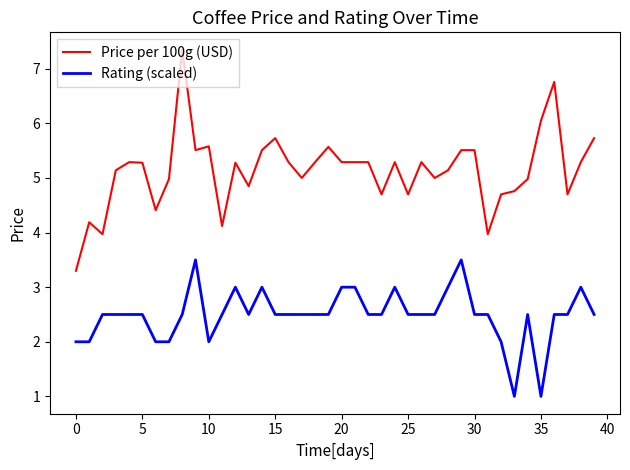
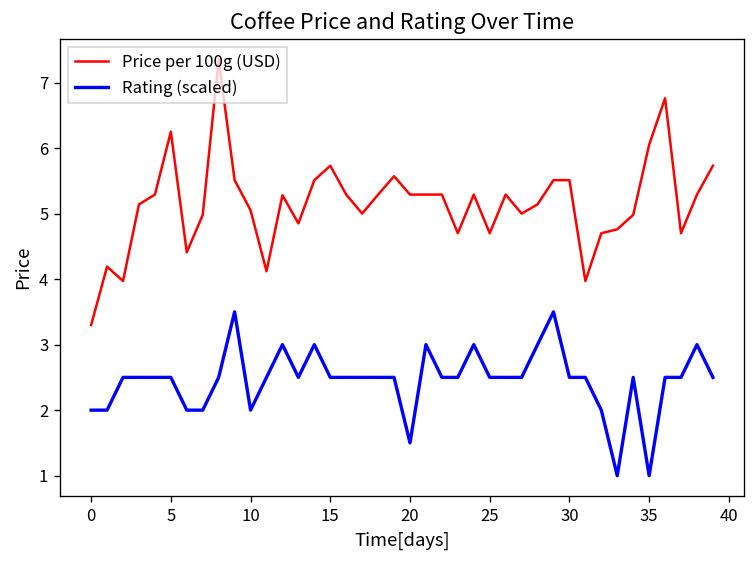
Price per 100g (USD), 5: 5.3 -> 6.3
Price per 100g (USD), 10: 5.6 -> 5.1
Rating (scaled), 20: 3.0 -> 1.5
